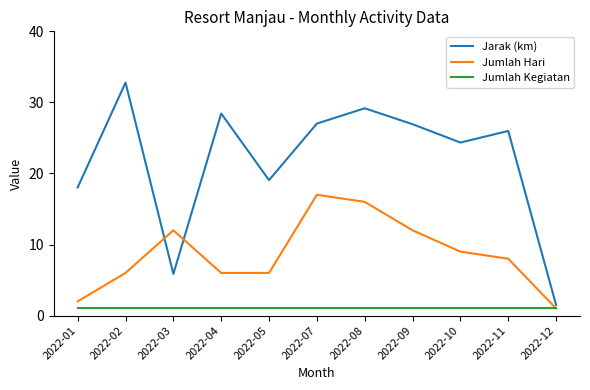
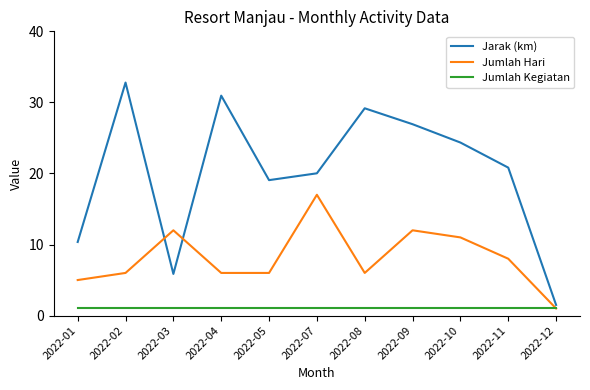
Jarak (km), 2022-01: 18 -> 10
Jumlah Hari, 2022-01: 2 -> 5
Jarak (km), 2022-04: 28 -> 31
Jarak (km), 2022-07: 27 -> 20
Jumlah Hari, 2022-08: 16 -> 6
Jumlah Hari, 2022-10: 9 -> 11
Jarak (km), 2022-11: 26 -> 21
